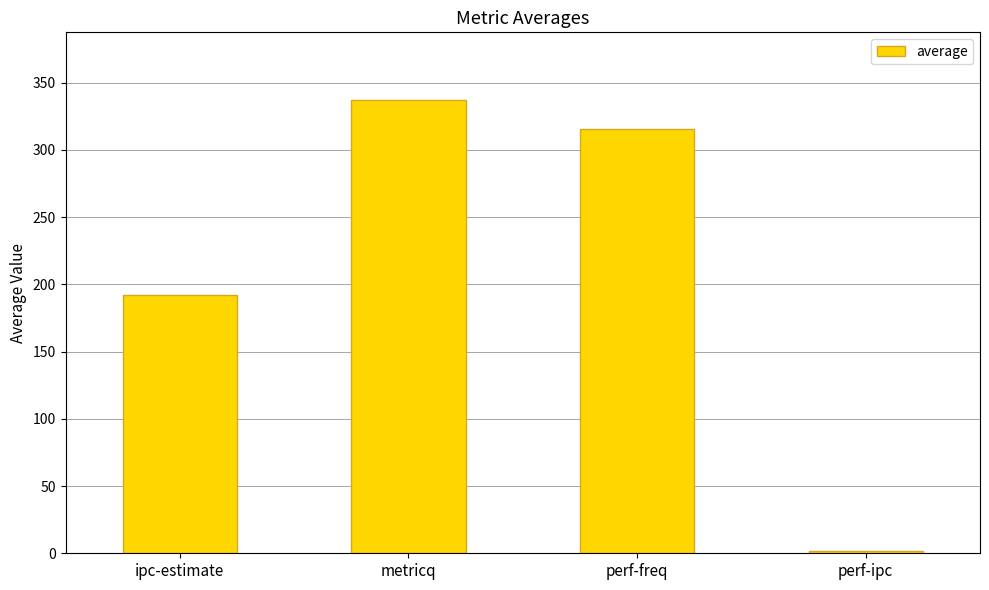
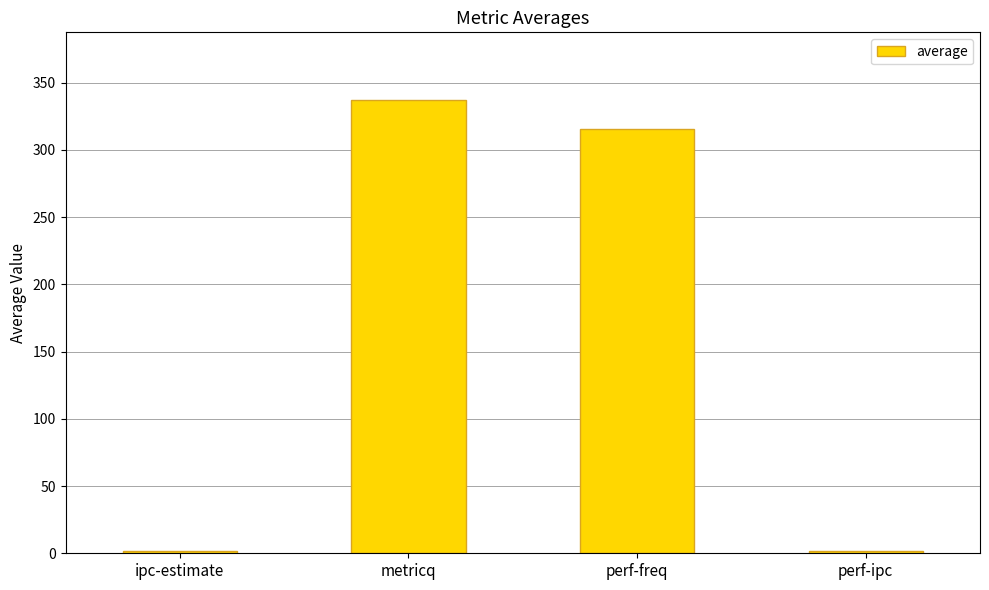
ipc-estimate: 192 -> 2
